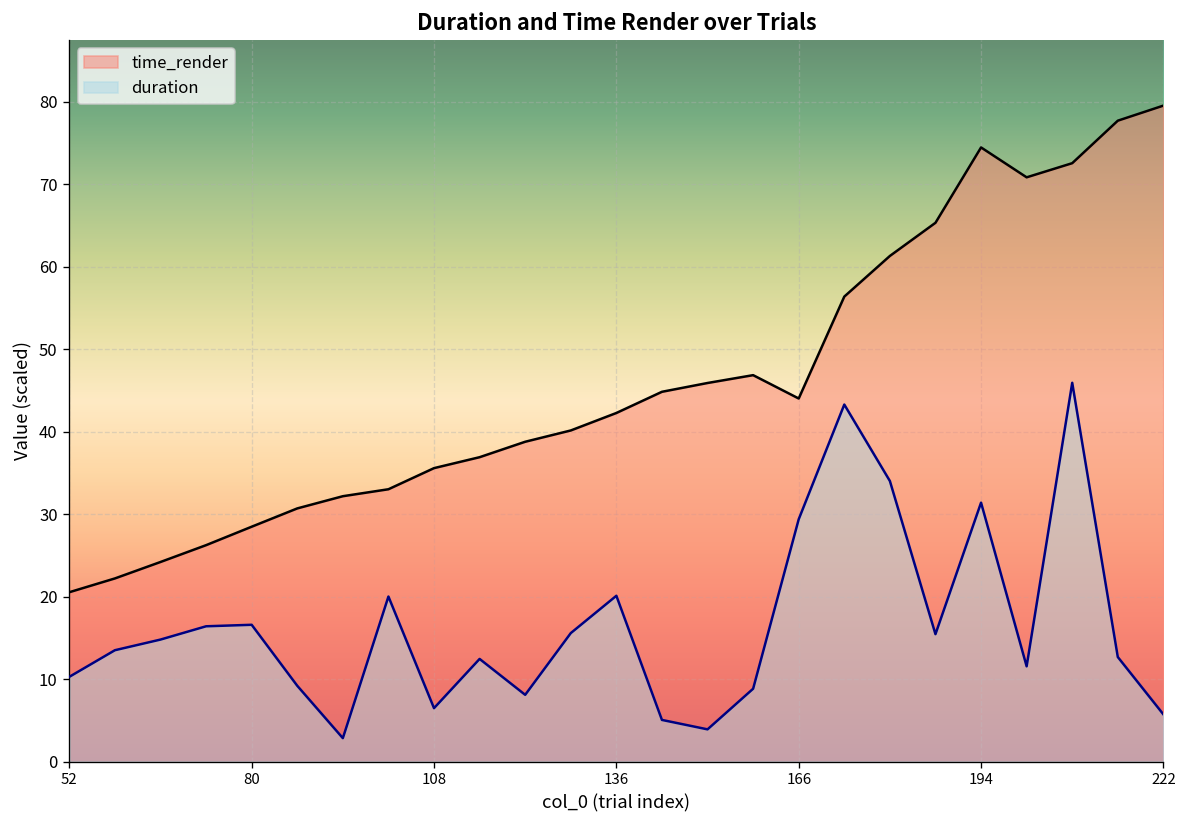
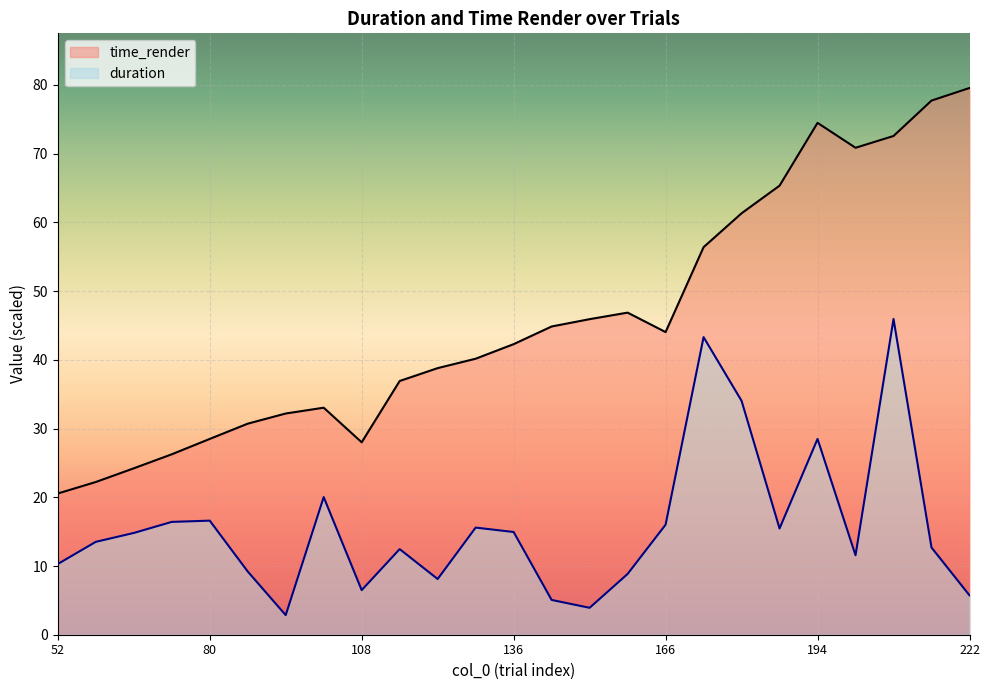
time_render, 108: 36 -> 28
duration, 136: 20 -> 15
duration, 166: 29 -> 16
duration, 194: 31 -> 28
